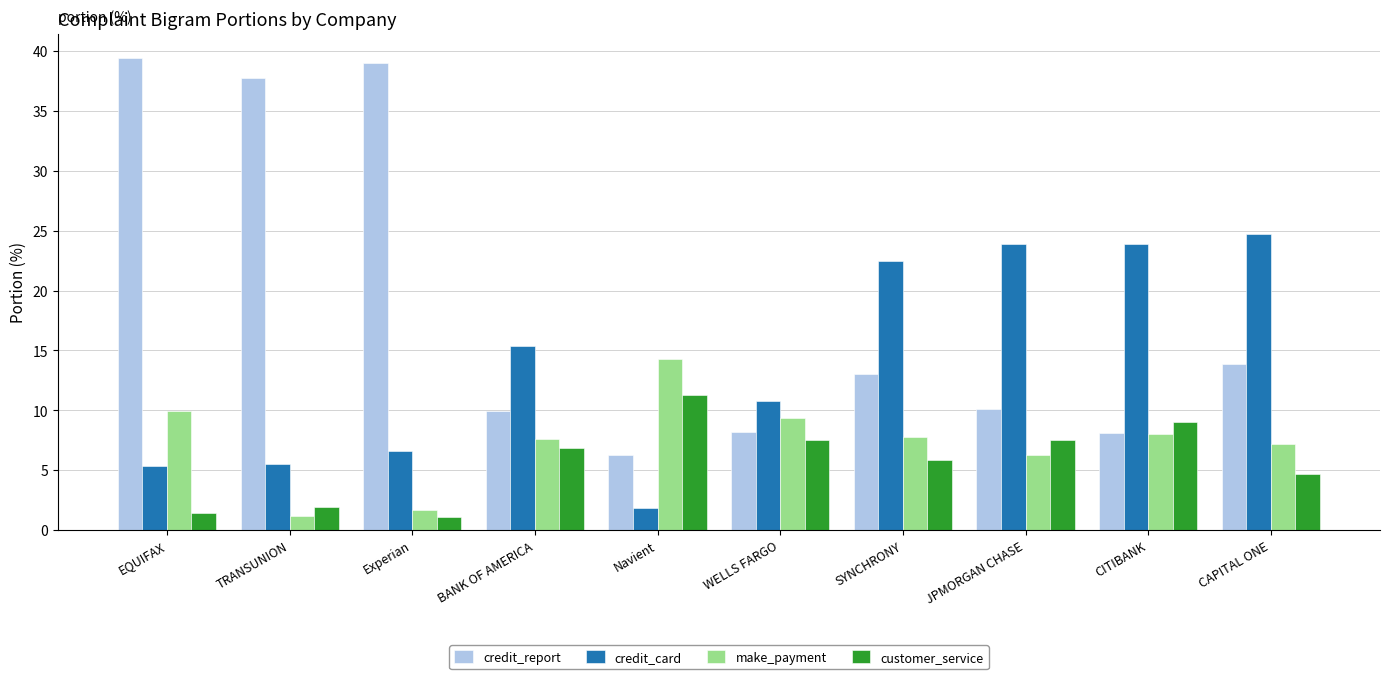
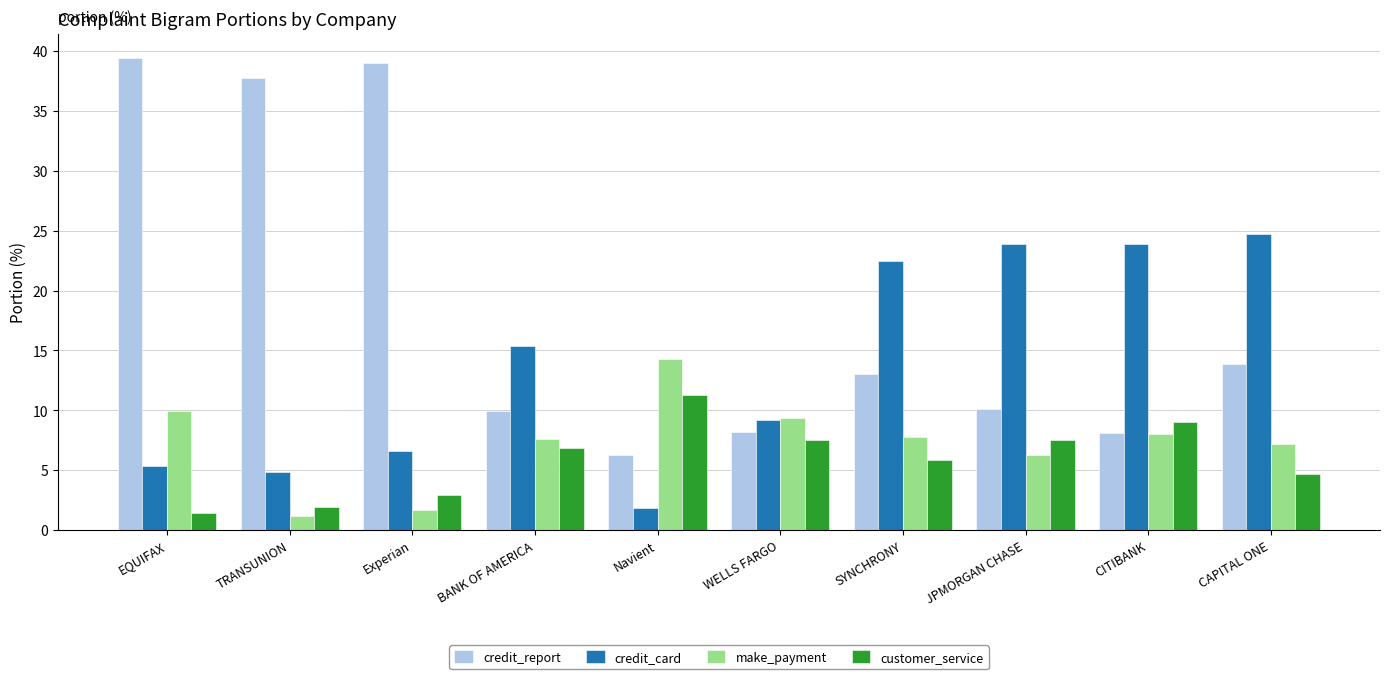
credit_card, TRANSUNION: 5.5 -> 4.8
customer_service, Experian: 1.1 -> 2.9
credit_card, WELLS FARGO: 10.8 -> 9.2
